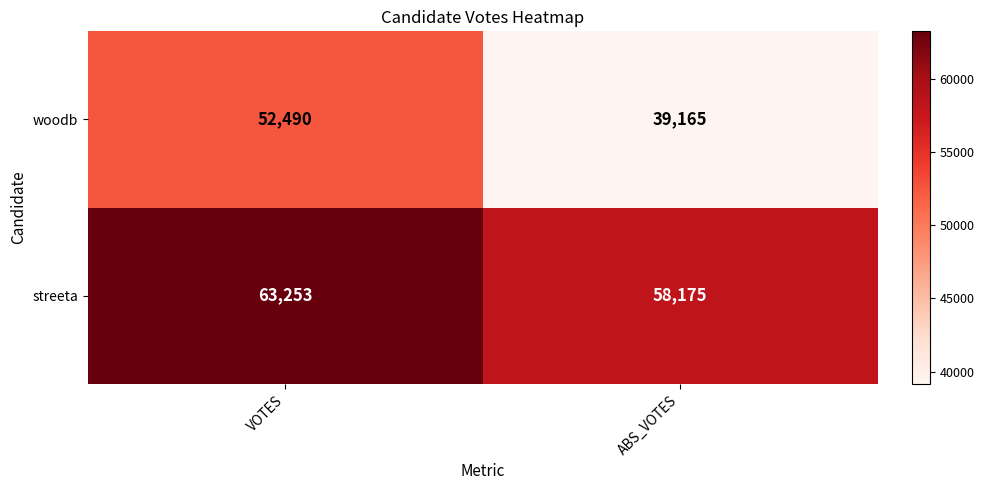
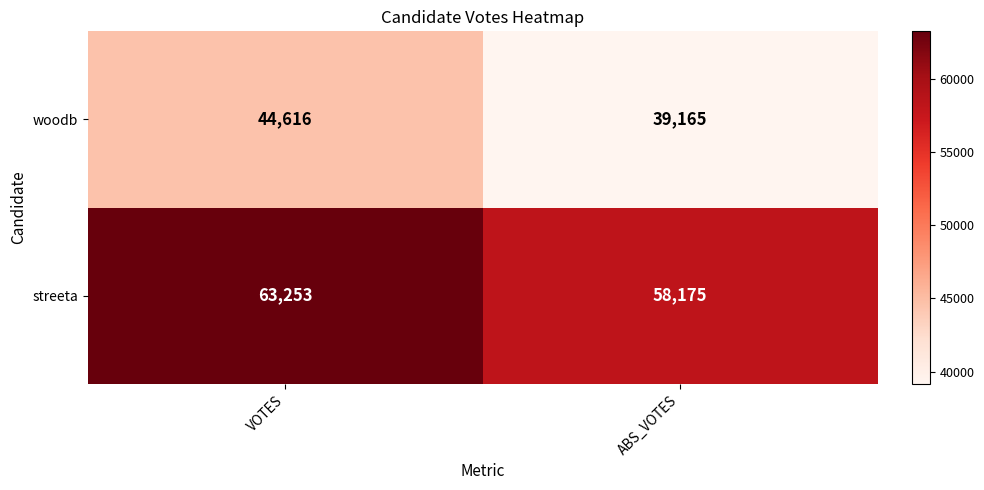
woodb, VOTES: 52,490 -> 44,616
